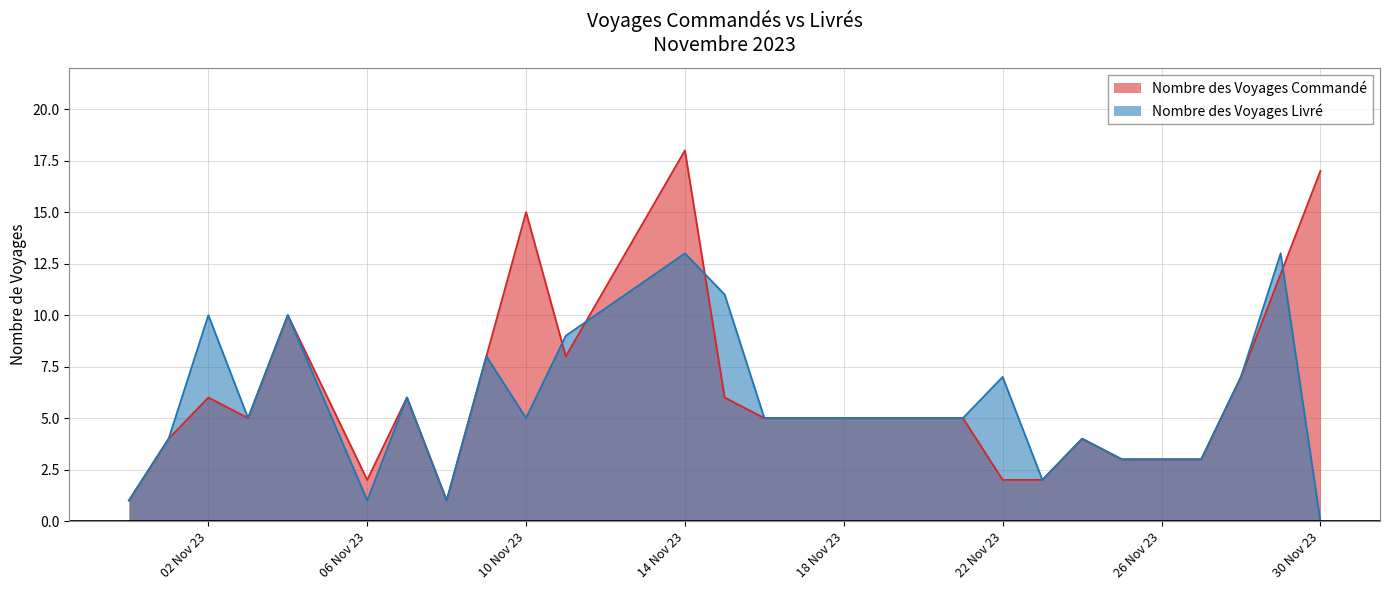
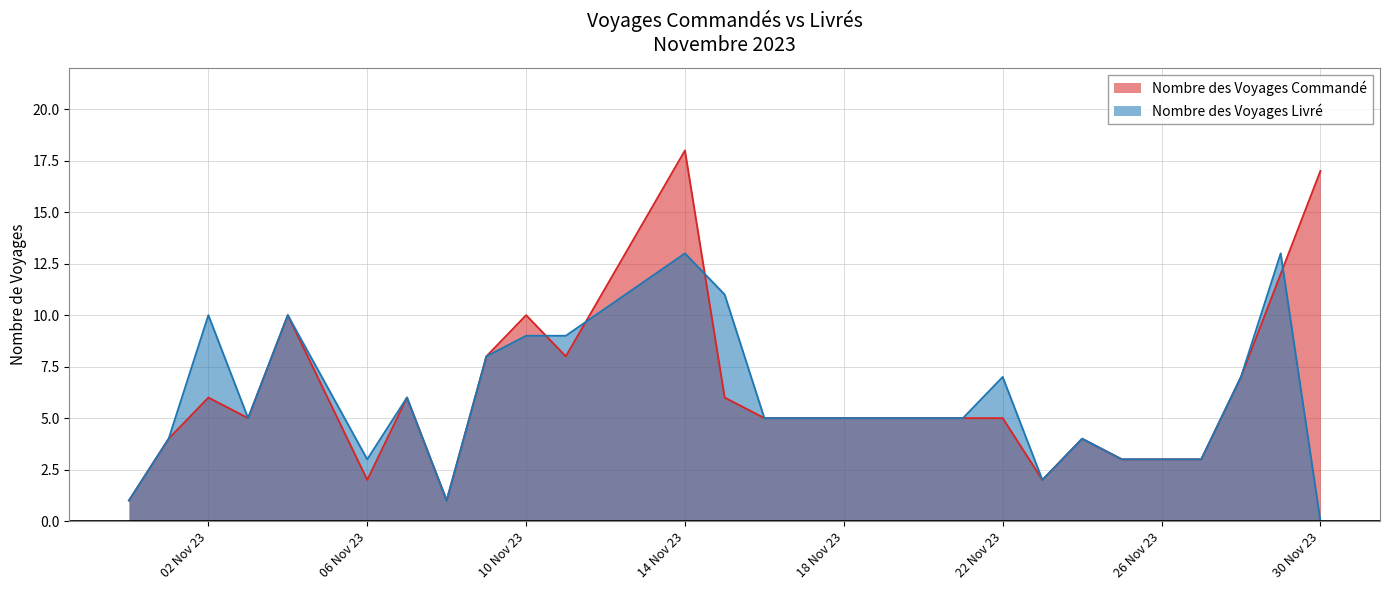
Nombre des Voyages Livré, 06 Nov 23: 1 -> 3
Nombre des Voyages Commandé, 10 Nov 23: 15 -> 10
Nombre des Voyages Livré, 10 Nov 23: 5 -> 9
Nombre des Voyages Commandé, 22 Nov 23: 2 -> 5
